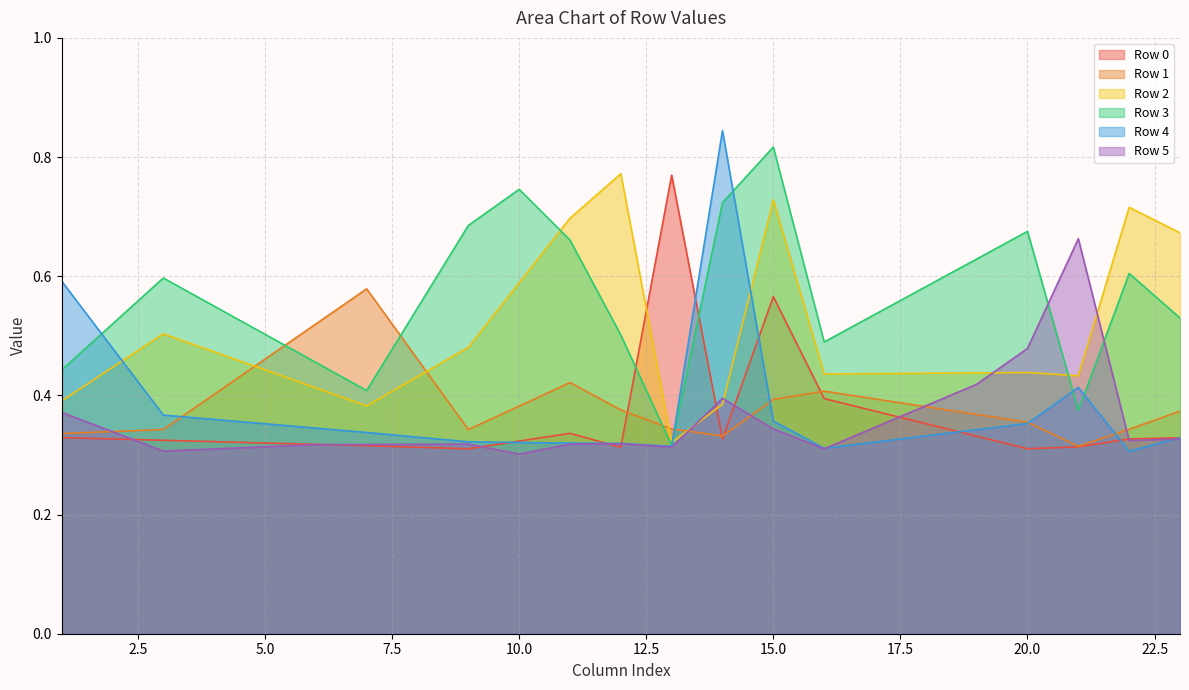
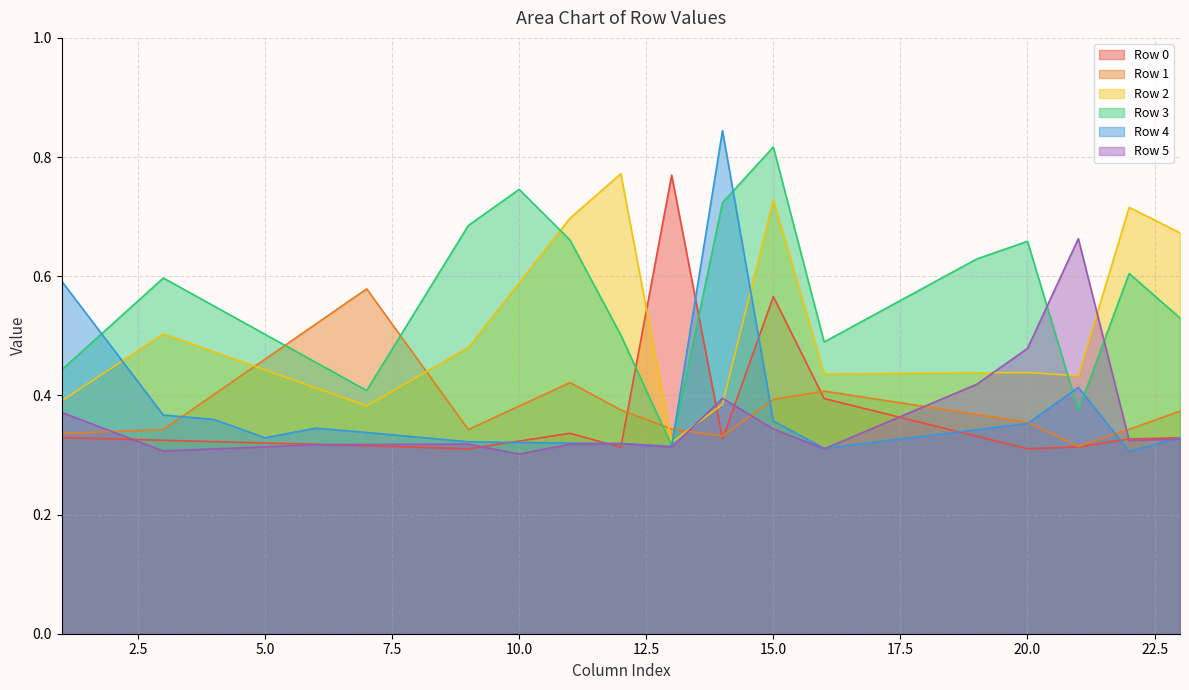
Row 4, 5.0: 0.35 -> 0.33
Row 3, 20.0: 0.68 -> 0.66
